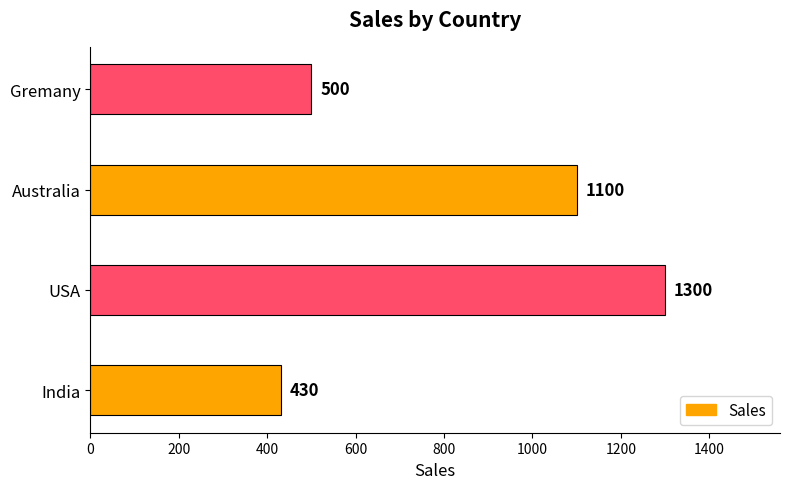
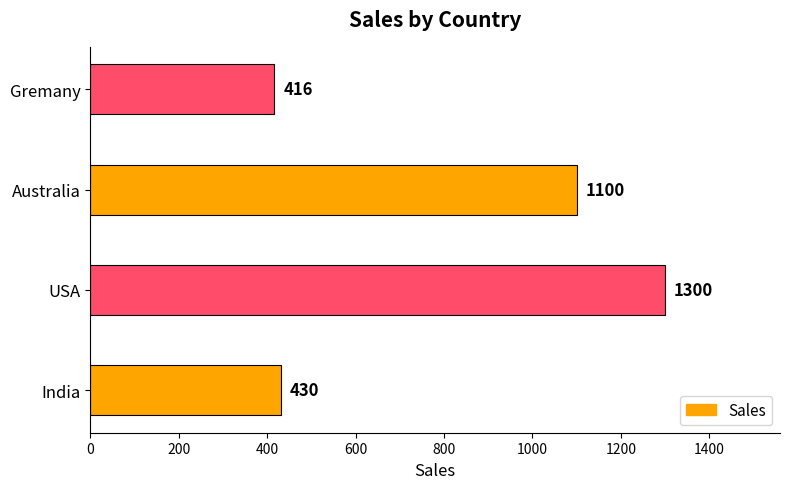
Gremany: 500 -> 416
